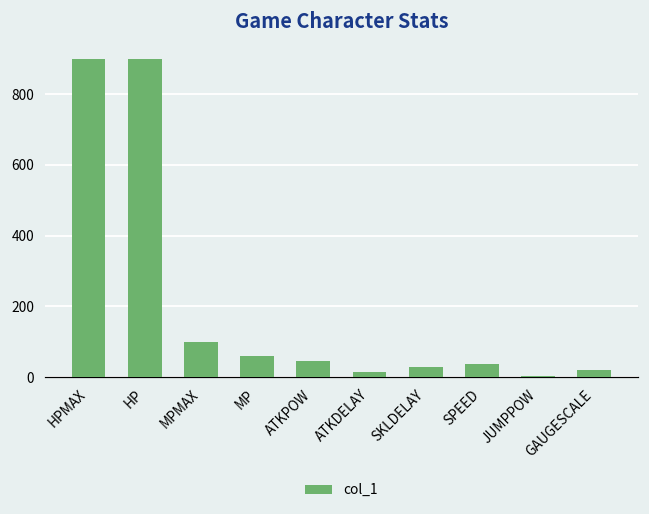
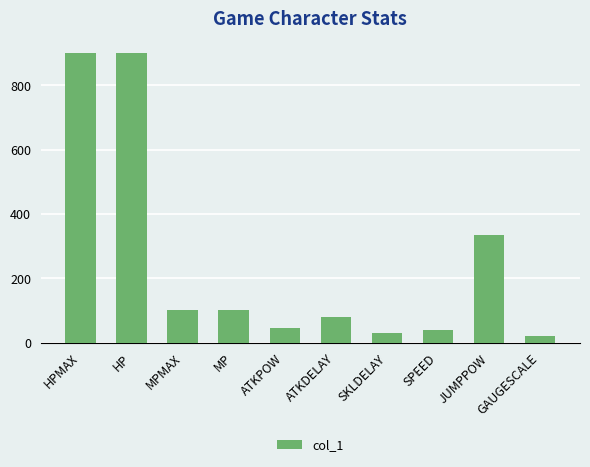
MP: 60 -> 100
ATKDELAY: 20 -> 80
JUMPPOW: 0 -> 340
